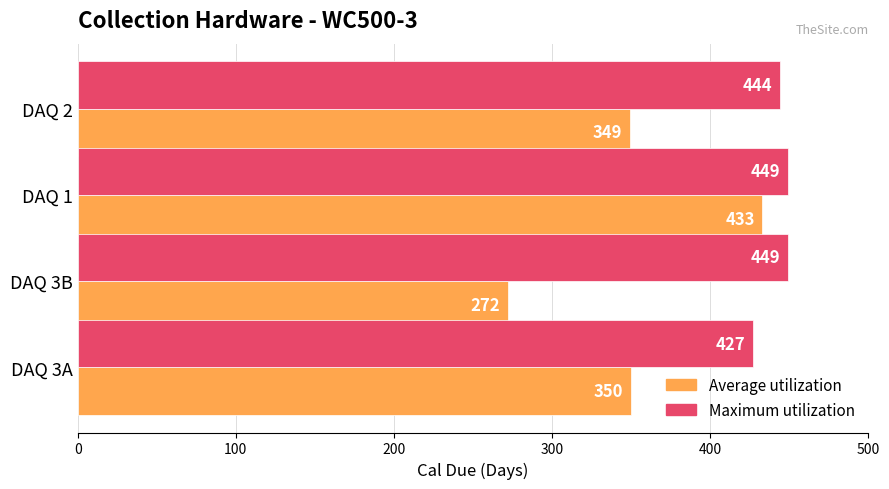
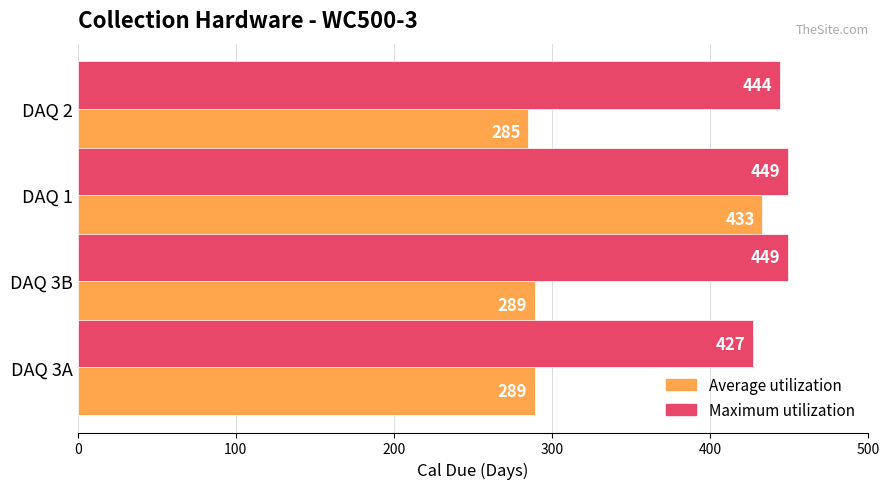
Average utilization, DAQ 2: 349 -> 285
Average utilization, DAQ 3B: 272 -> 289
Average utilization, DAQ 3A: 350 -> 289
